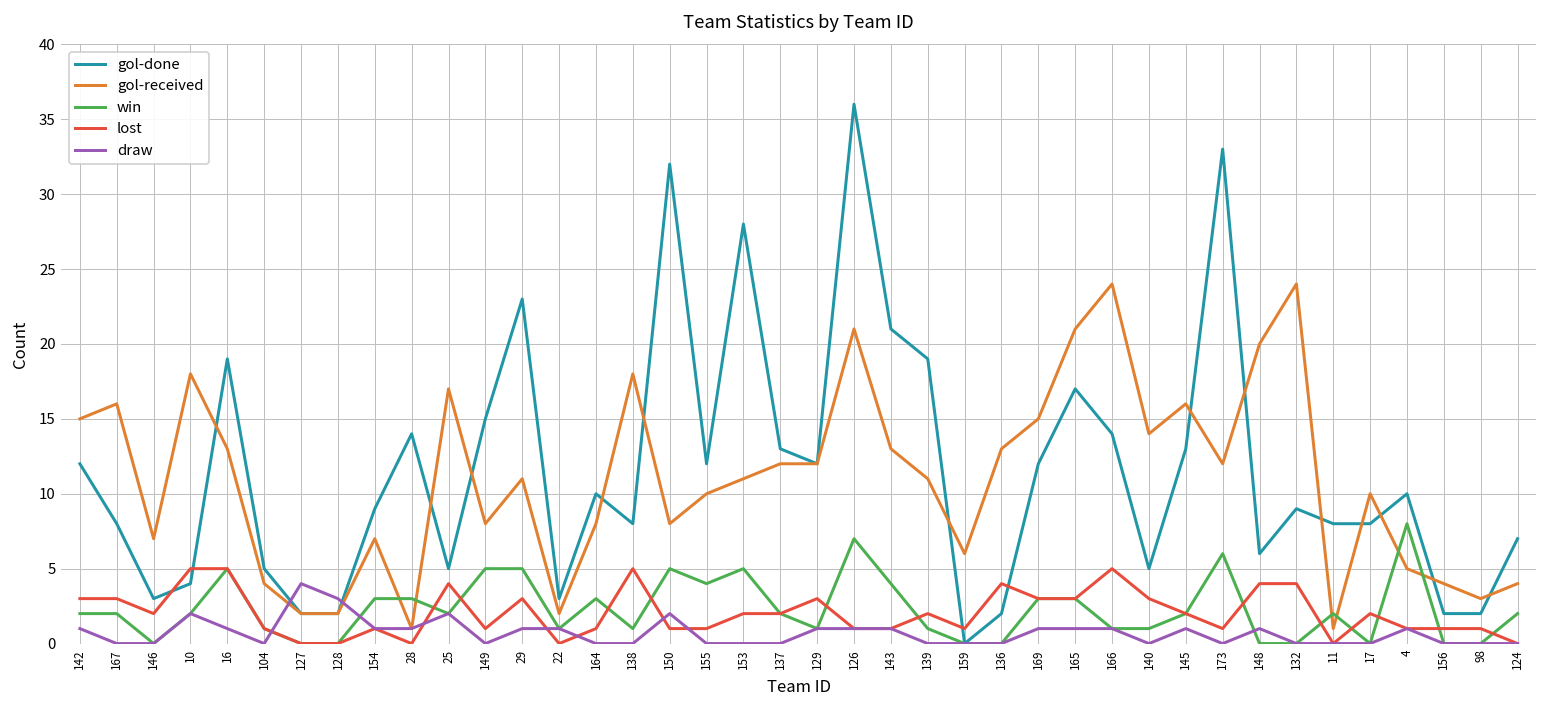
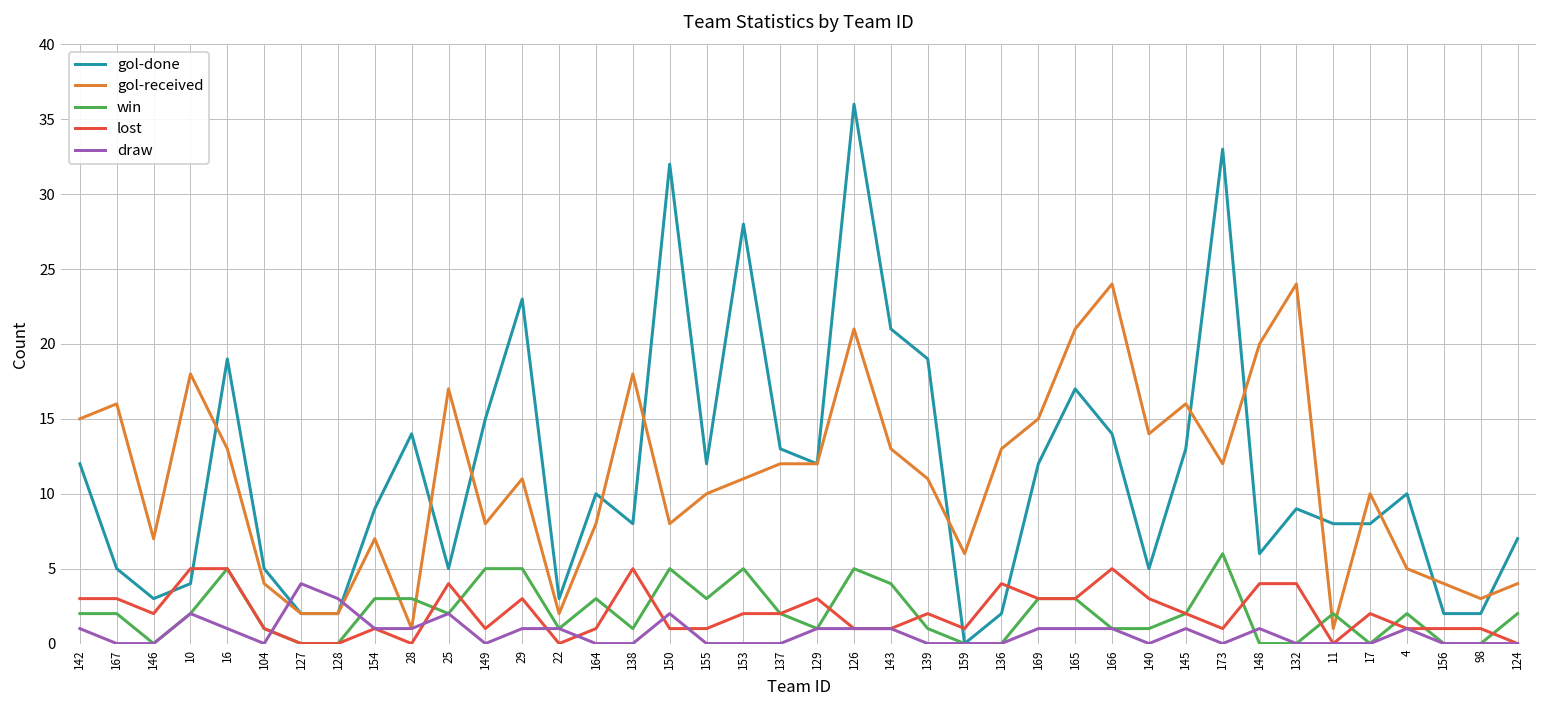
gol-done, 167: 8 -> 5
win, 155: 4 -> 3
win, 126: 7 -> 5
win, 4: 8 -> 2
